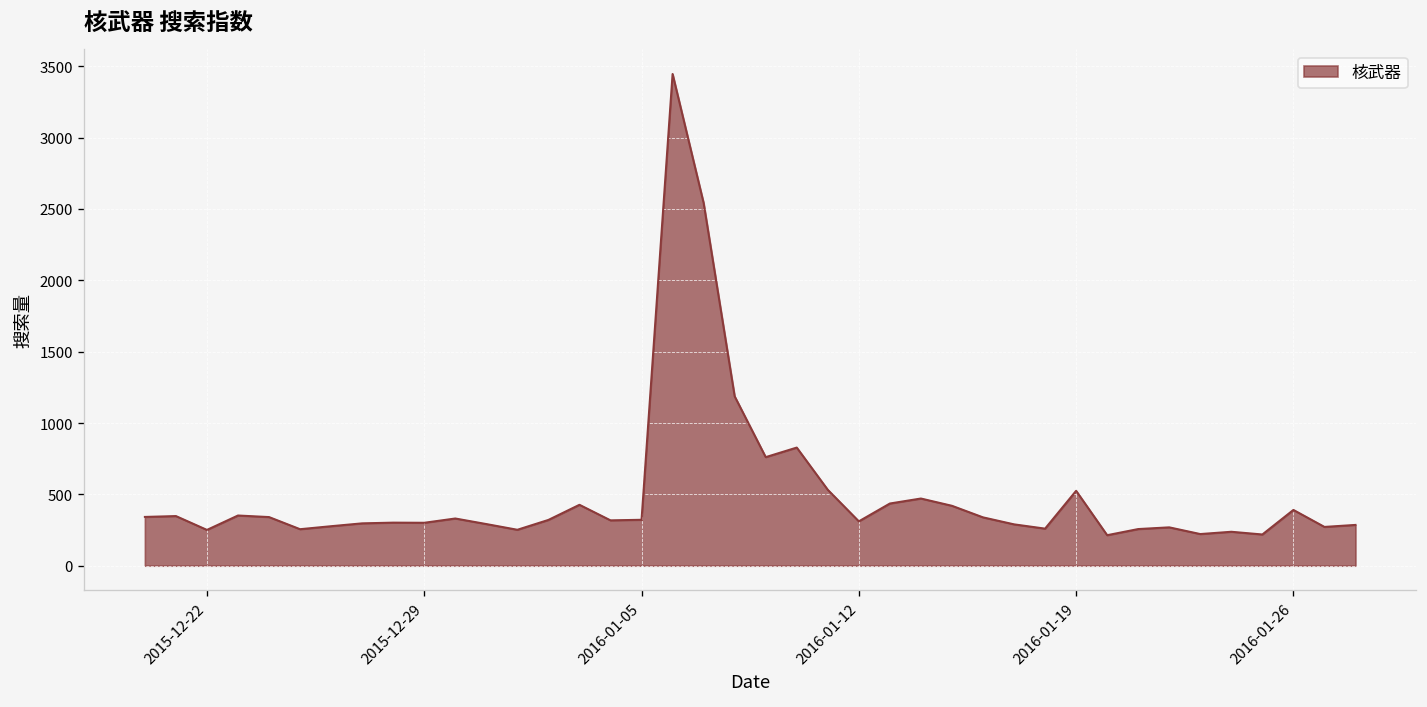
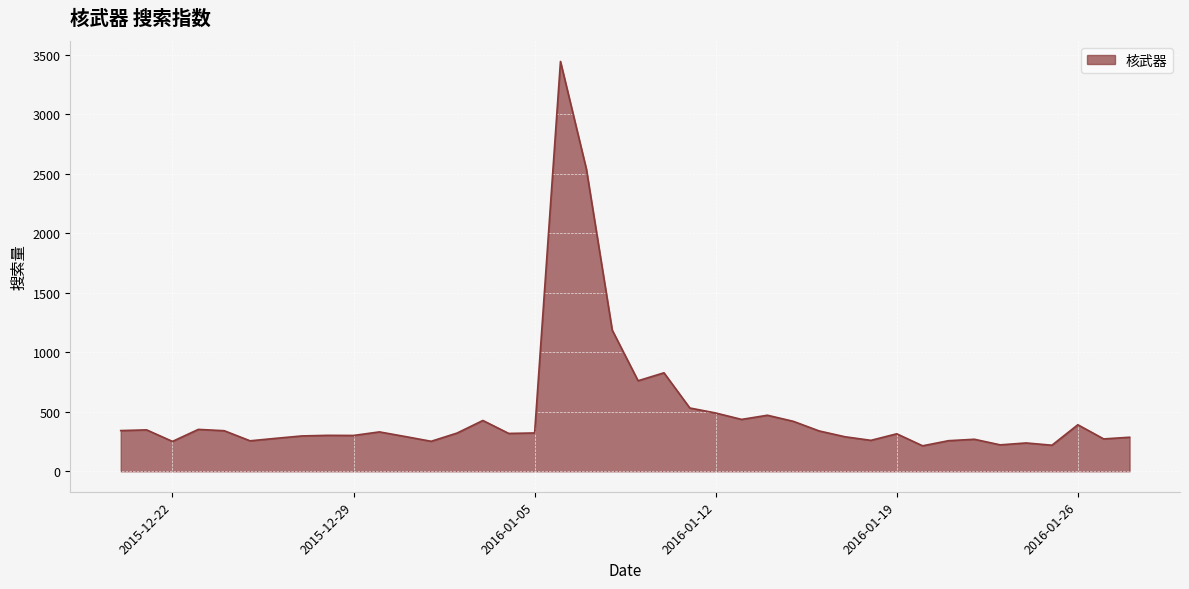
2016-01-12: 310 -> 490
2016-01-19: 530 -> 320
